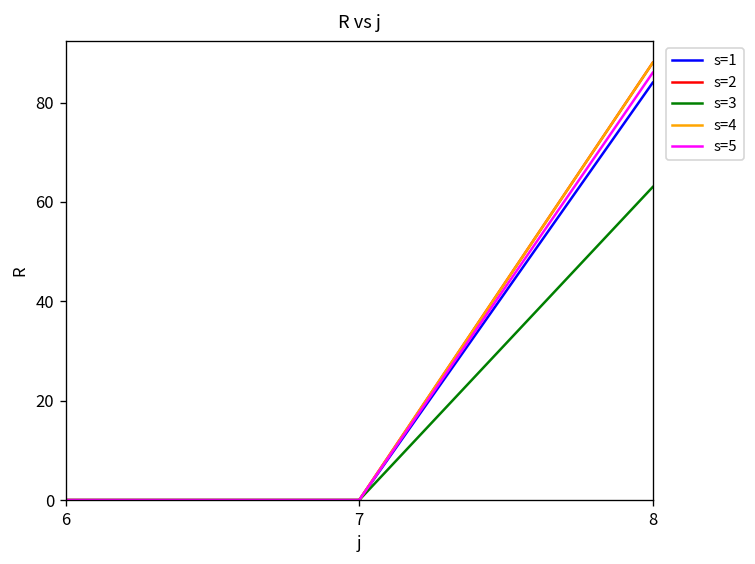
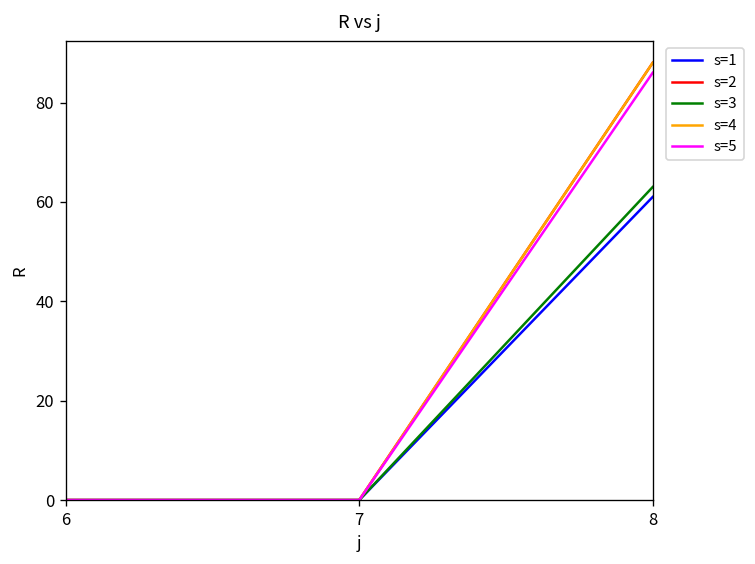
s=1, 8: 84 -> 61
